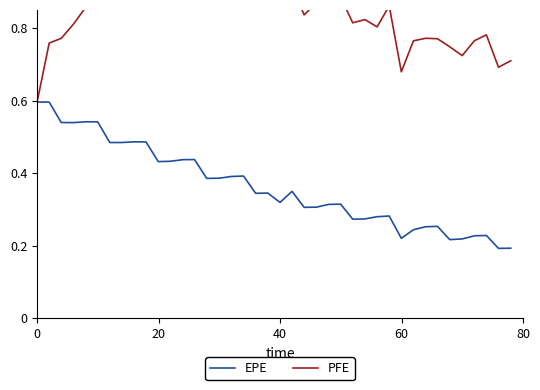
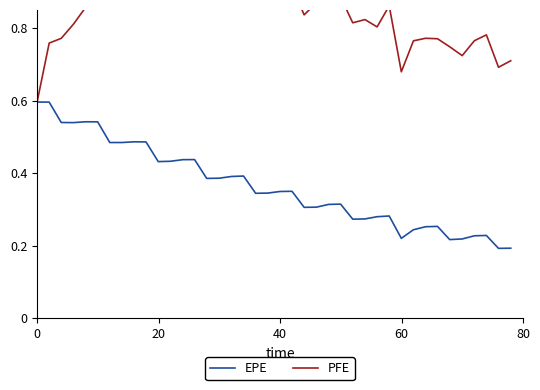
EPE, 40: 0.32 -> 0.35
